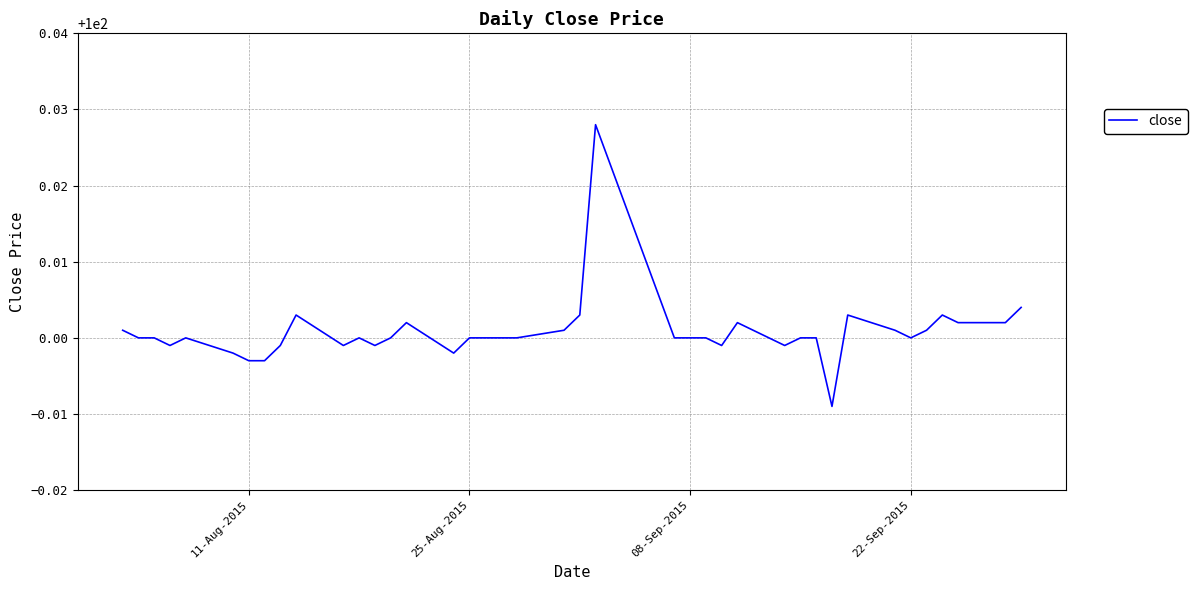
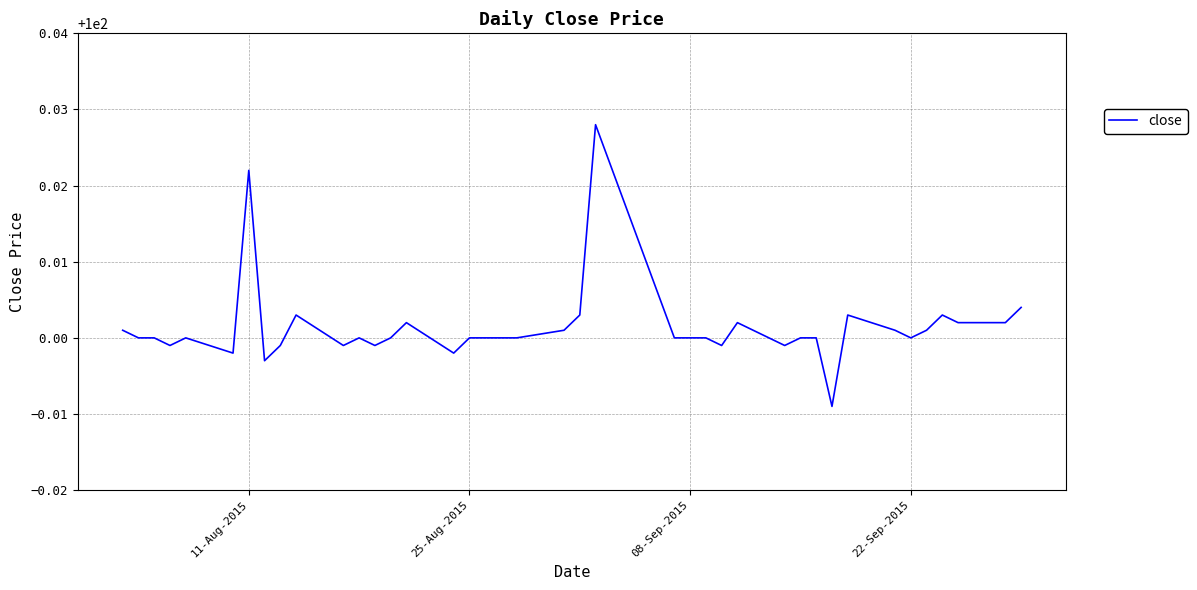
11-Aug-2015: 99.997 -> 100.022
